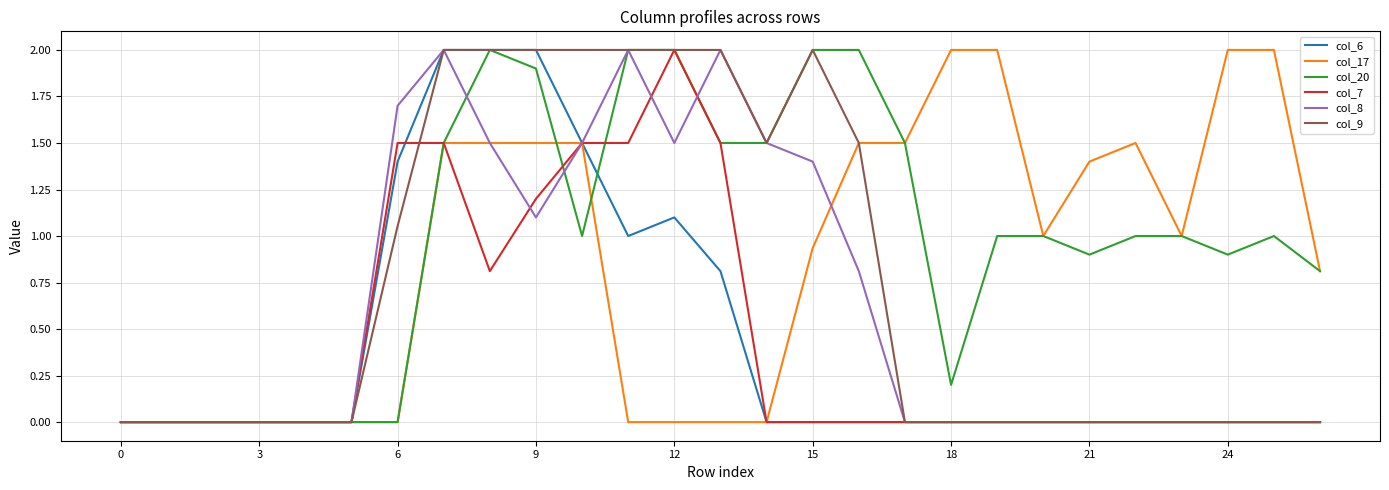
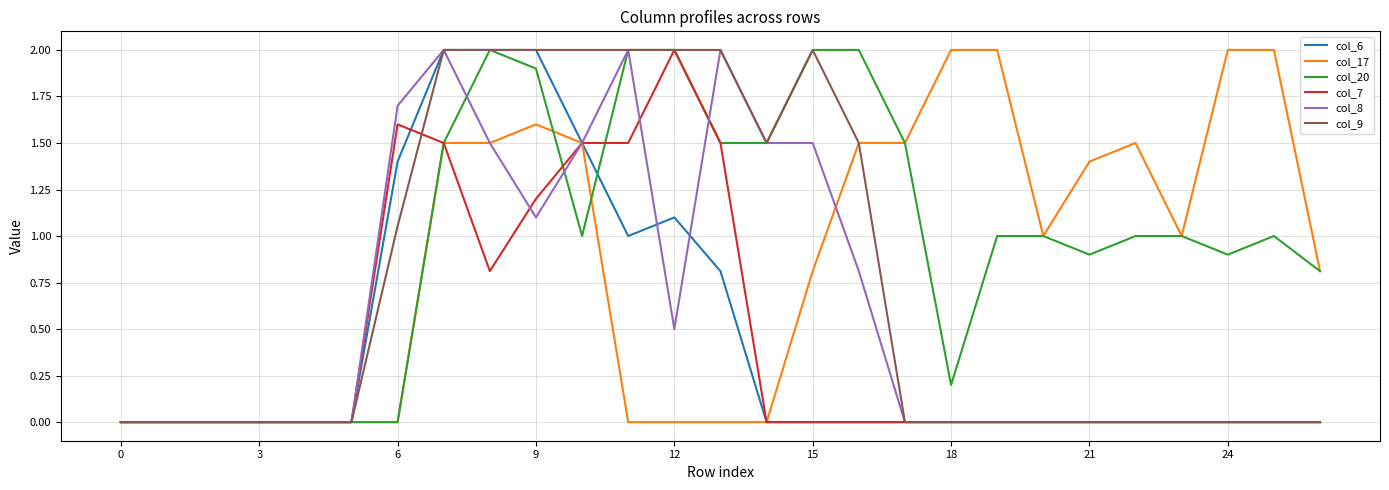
col_7, 6: 1.5 -> 1.6
col_17, 9: 1.5 -> 1.6
col_8, 12: 1.5 -> 0.5
col_17, 15: 0.94 -> 0.81
col_8, 15: 1.4 -> 1.5
